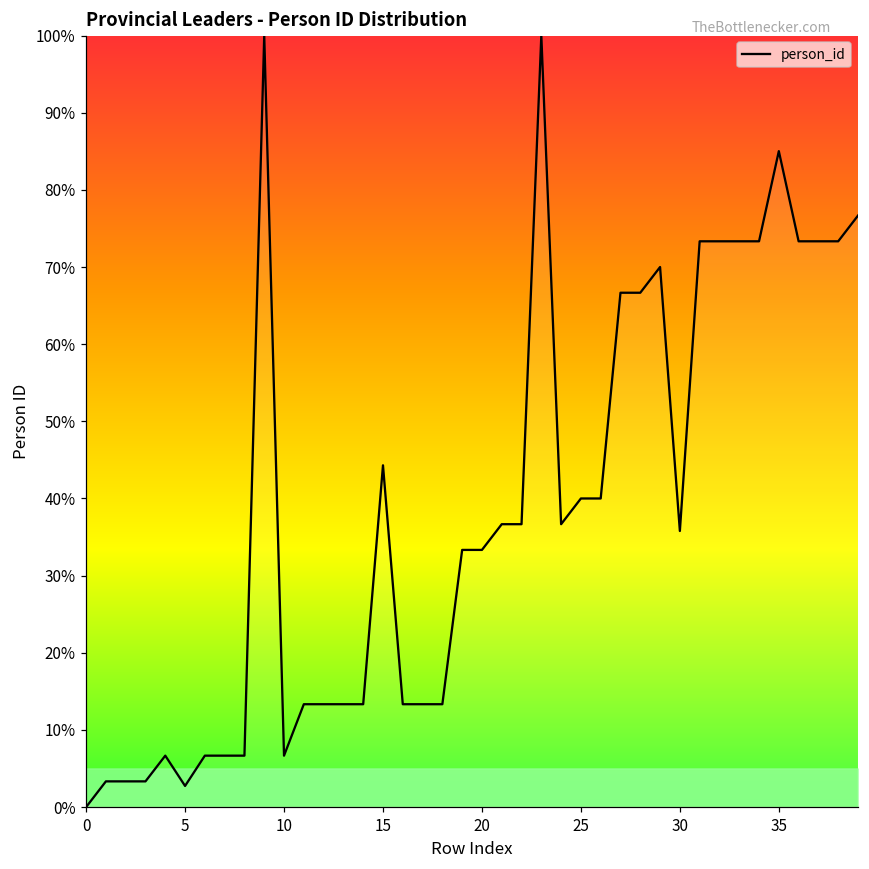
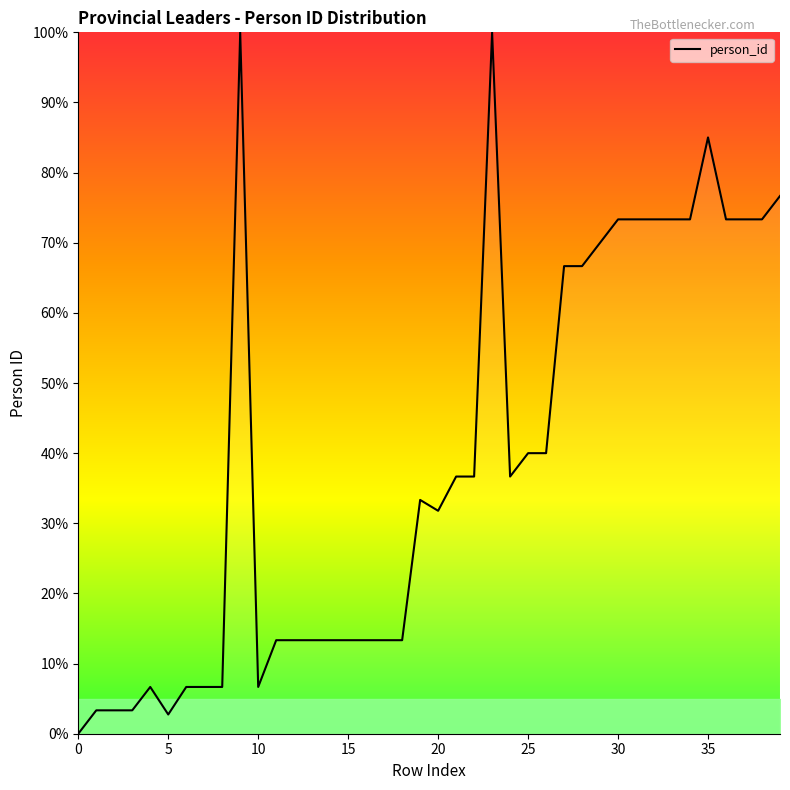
person_id, 15: 44% -> 13%
person_id, 20: 33% -> 32%
person_id, 30: 36% -> 73%
